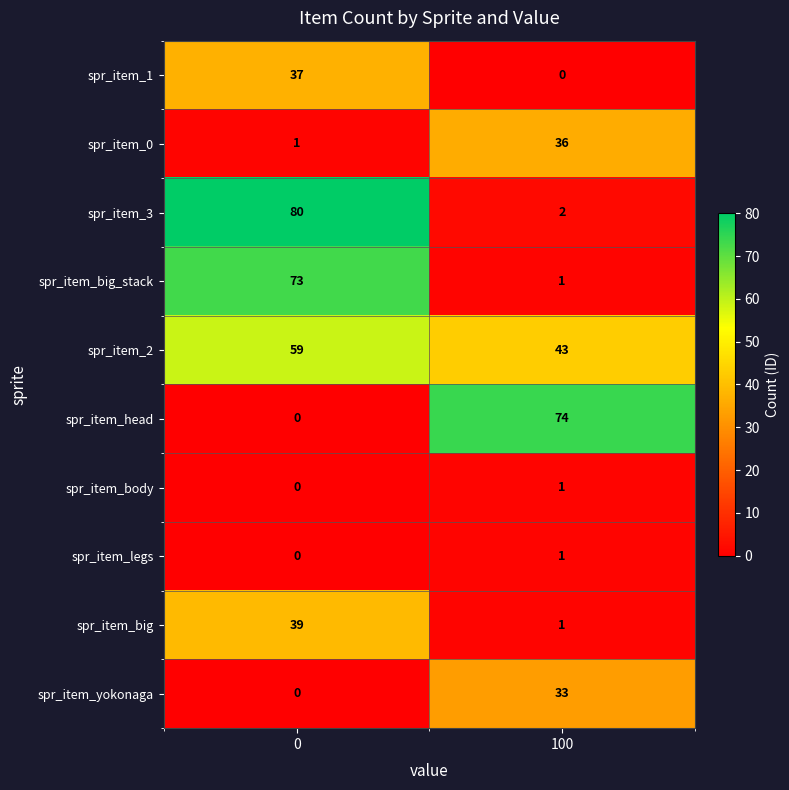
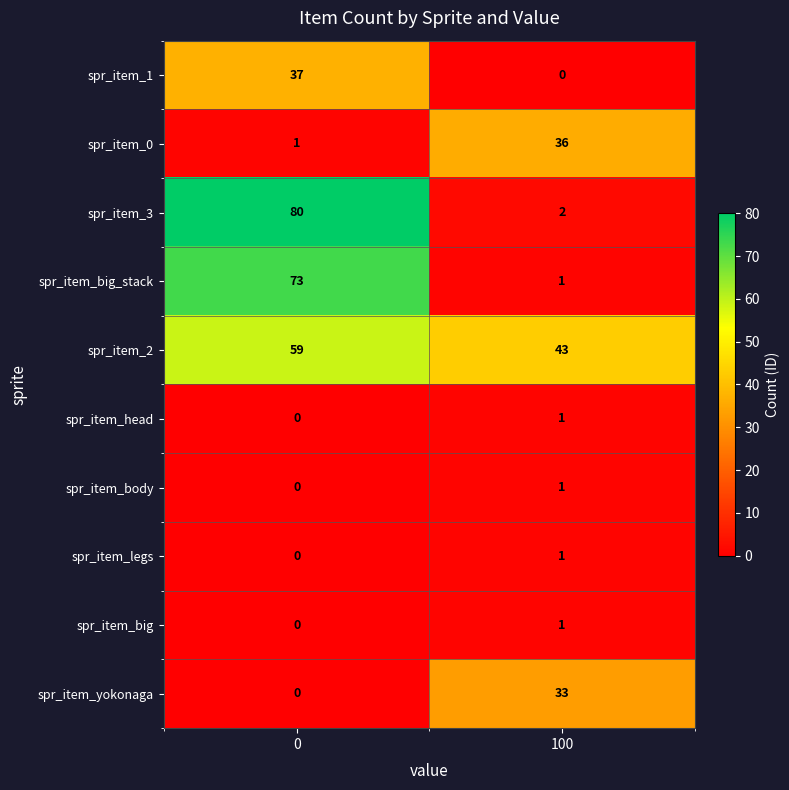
spr_item_head, 100: 74 -> 1
spr_item_big, 0: 39 -> 0
